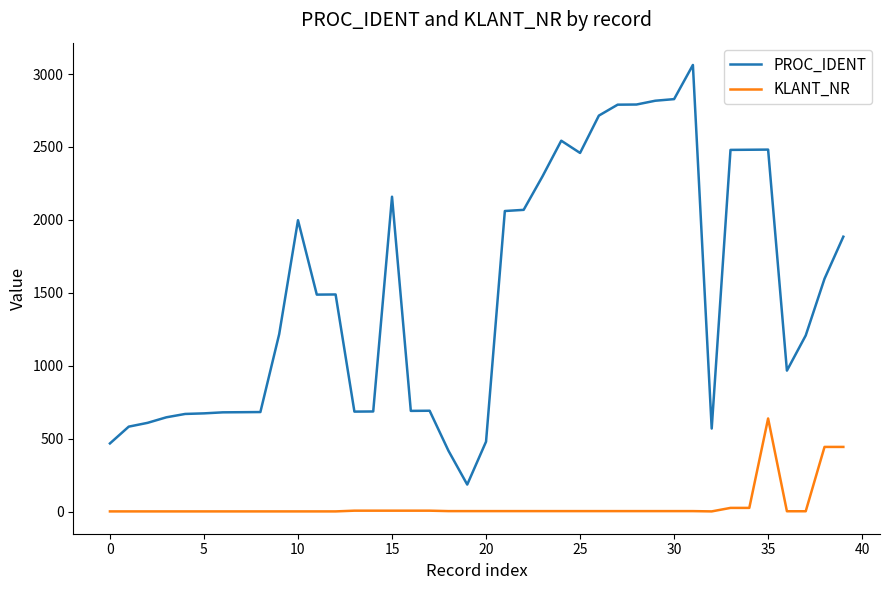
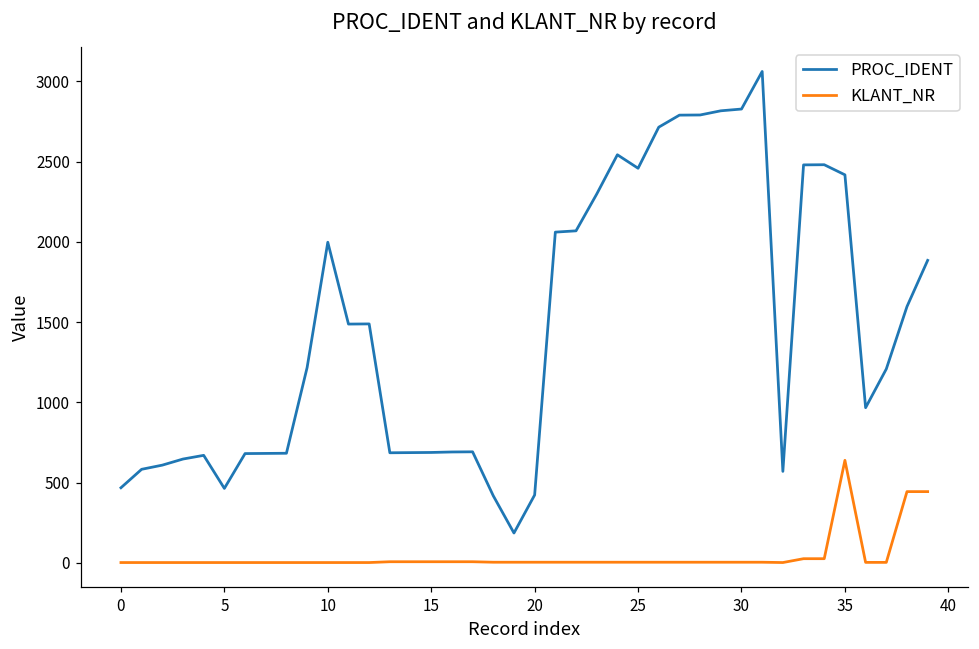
PROC_IDENT, 5: 670 -> 460
PROC_IDENT, 15: 2160 -> 690
PROC_IDENT, 20: 480 -> 420
PROC_IDENT, 35: 2480 -> 2420
